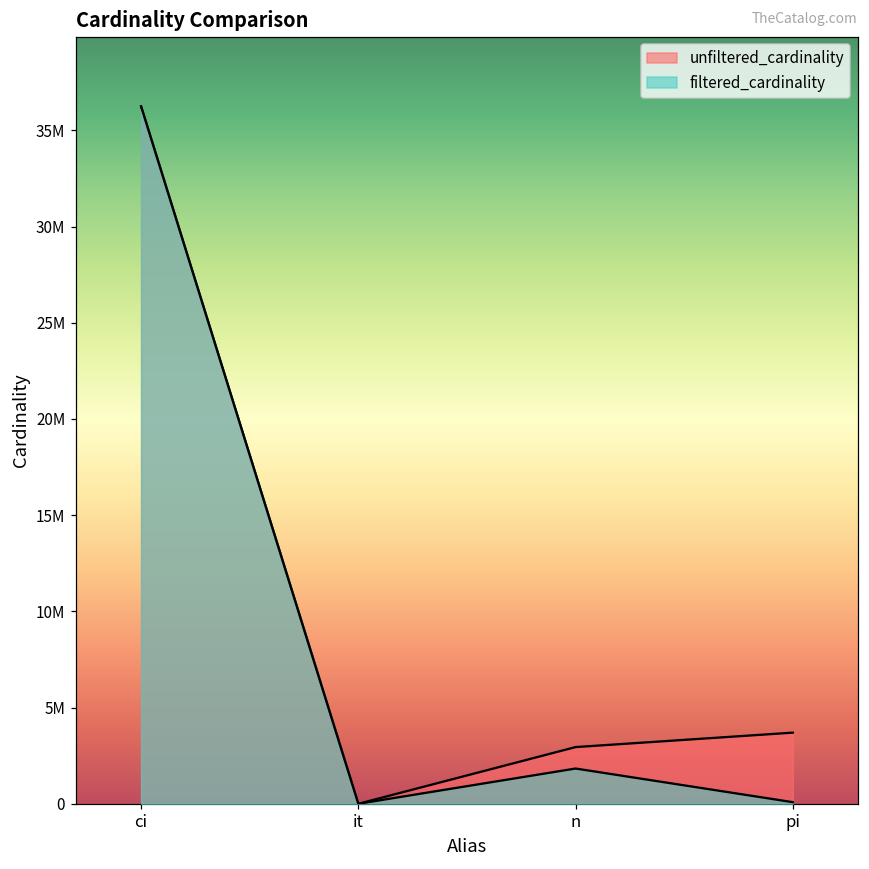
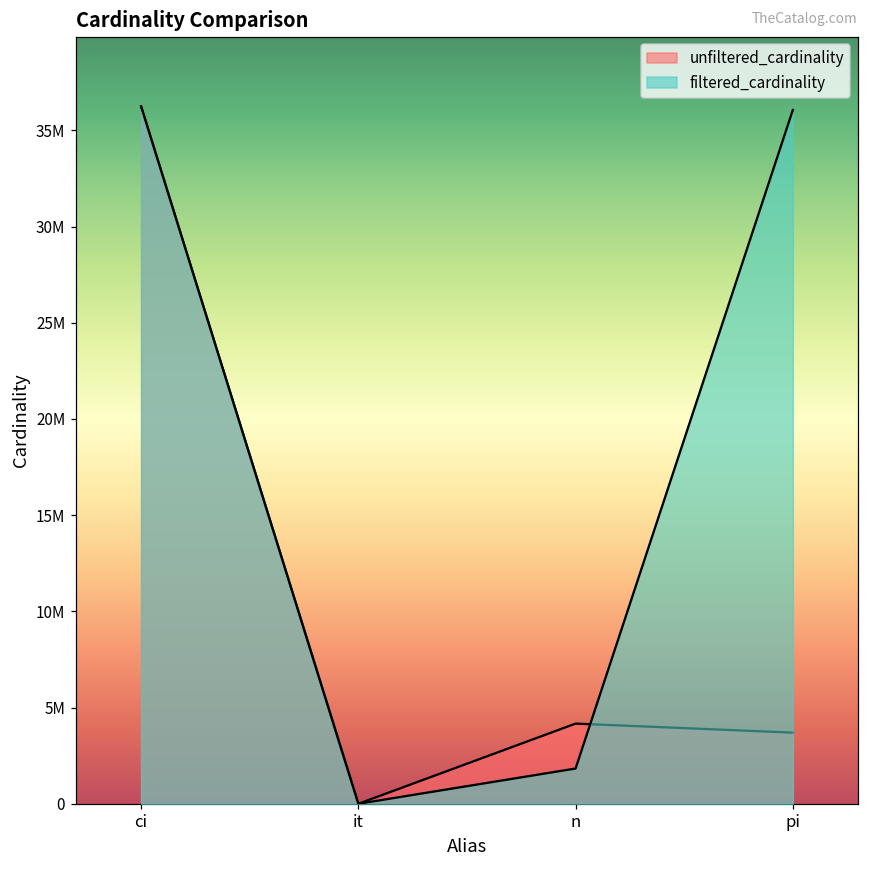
unfiltered_cardinality, n: 2900000 -> 4200000
filtered_cardinality, pi: 100000 -> 36100000
